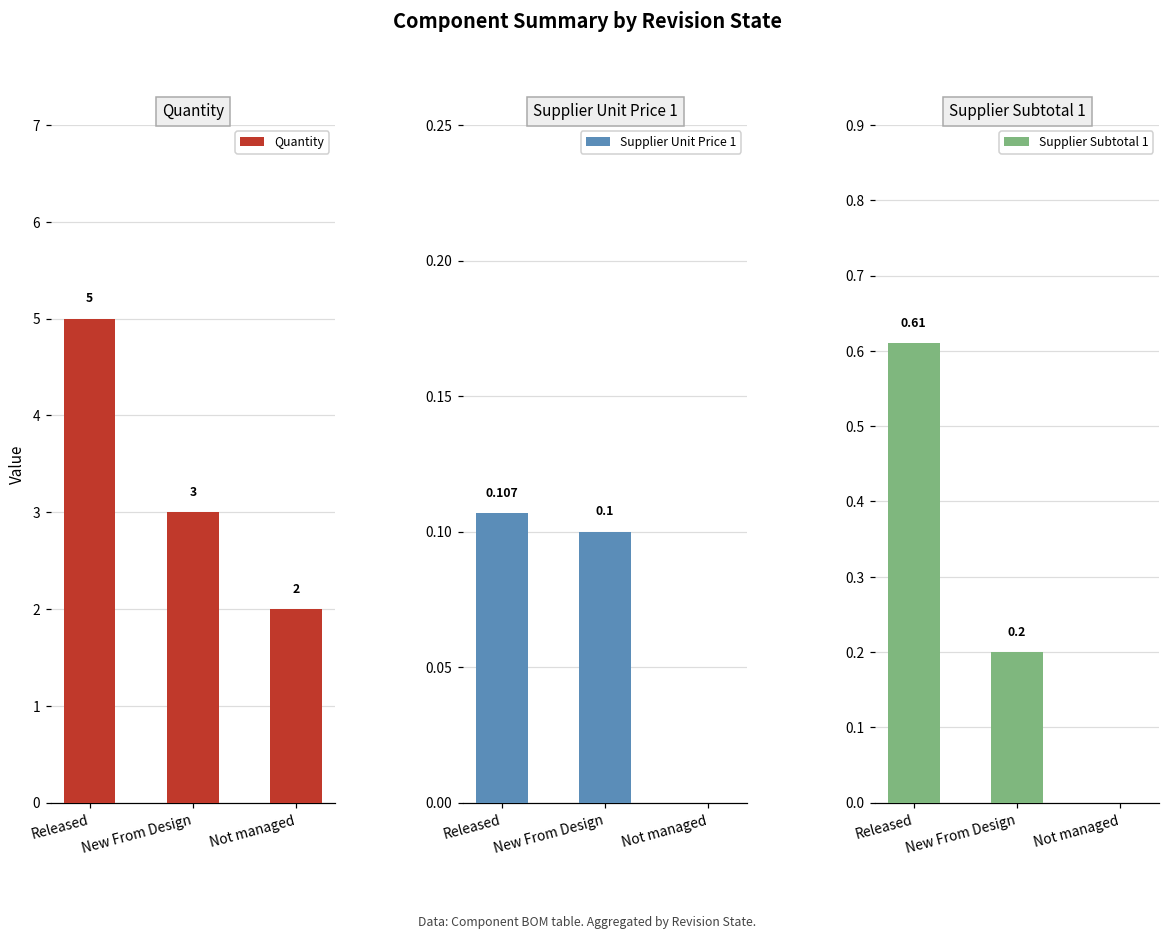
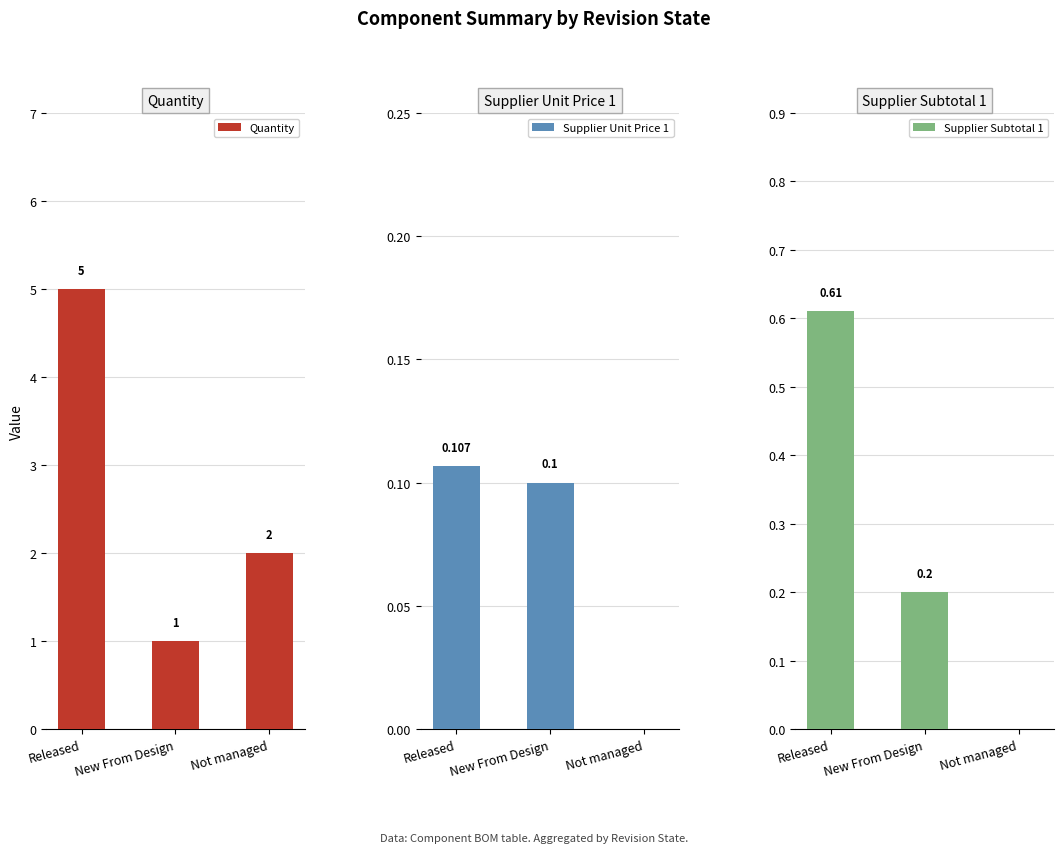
Quantity, New From Design: 3 -> 1
